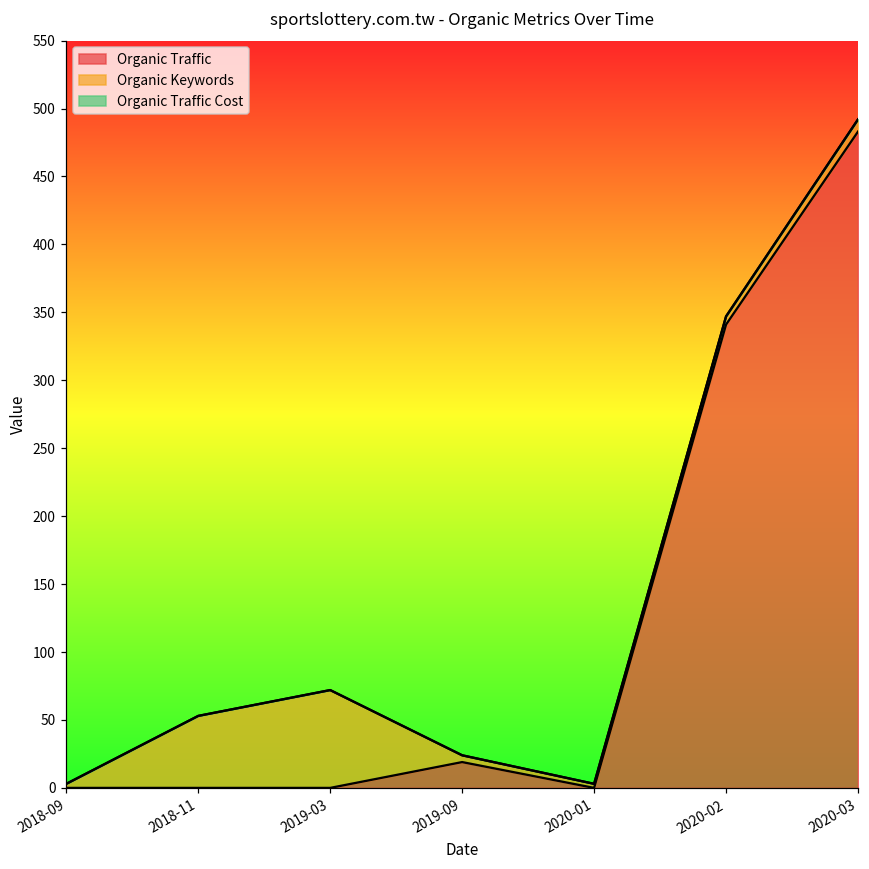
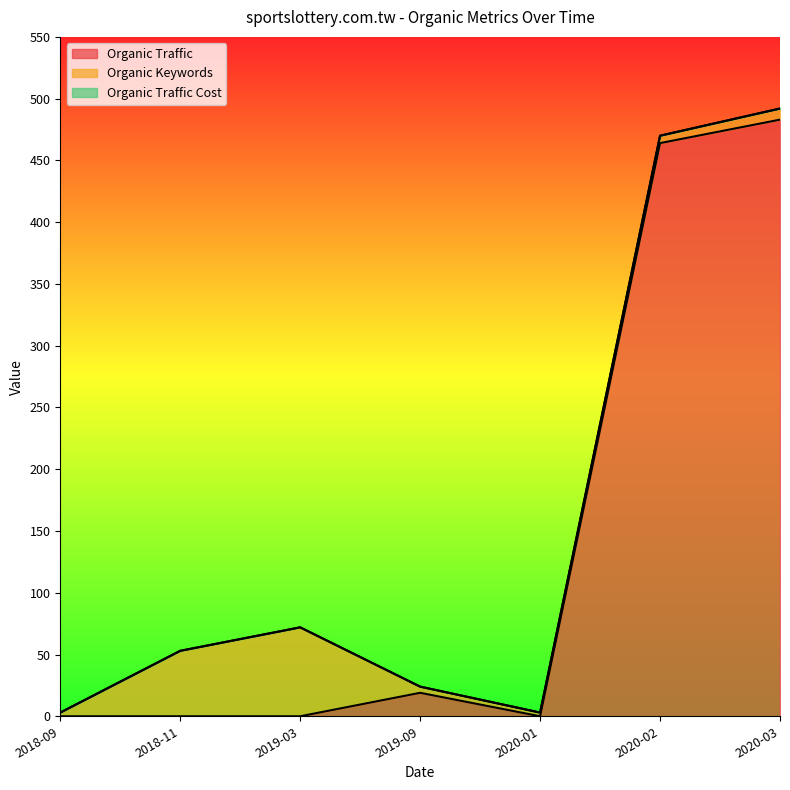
Organic Traffic, 2020-02: 341 -> 464
